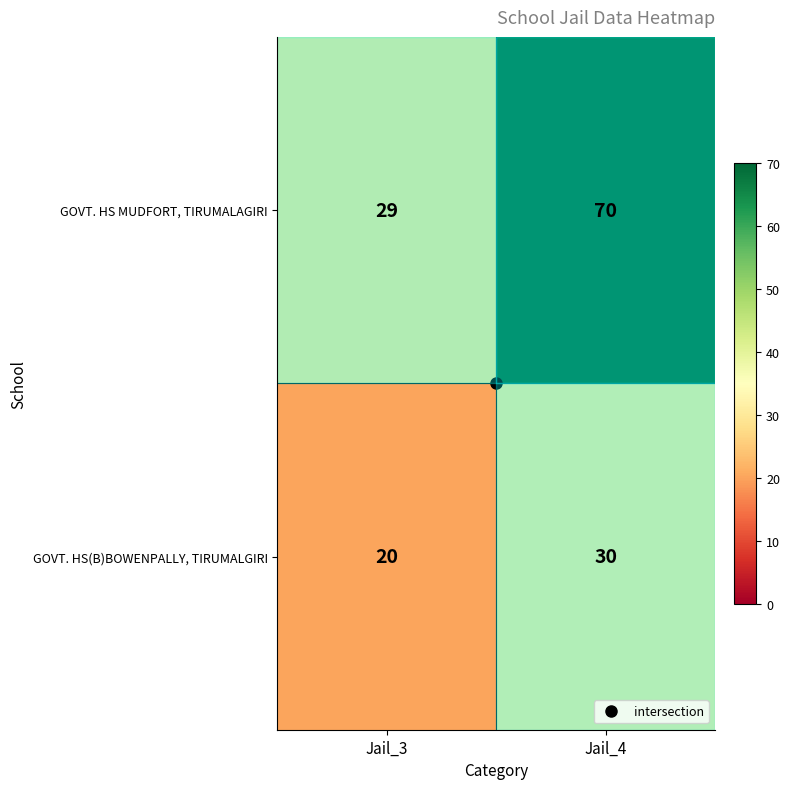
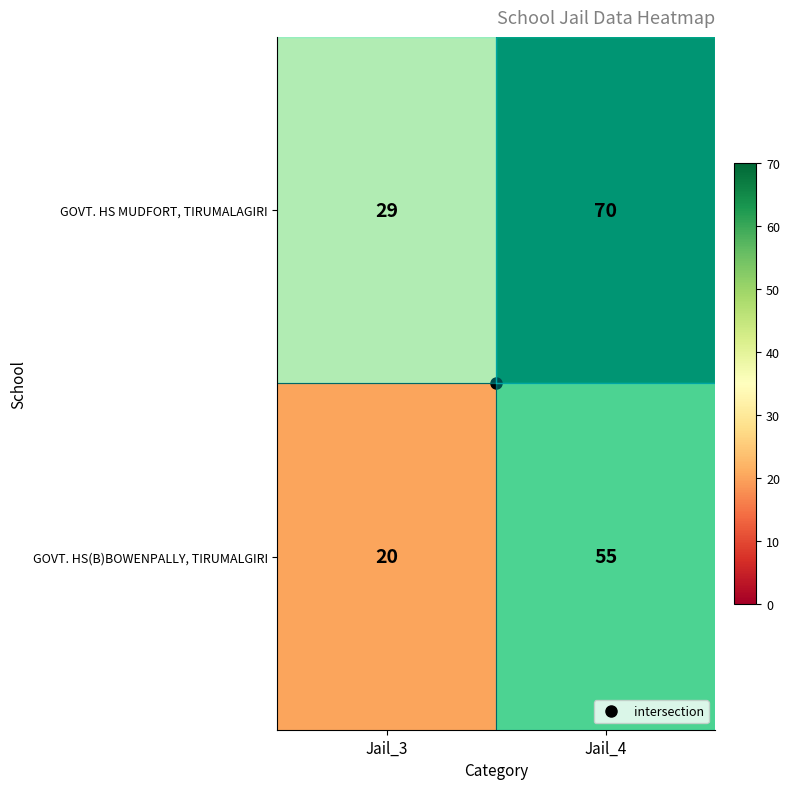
GOVT. HS(B)BOWENPALLY, TIRUMALGIRI, Jail_4: 30 -> 55
